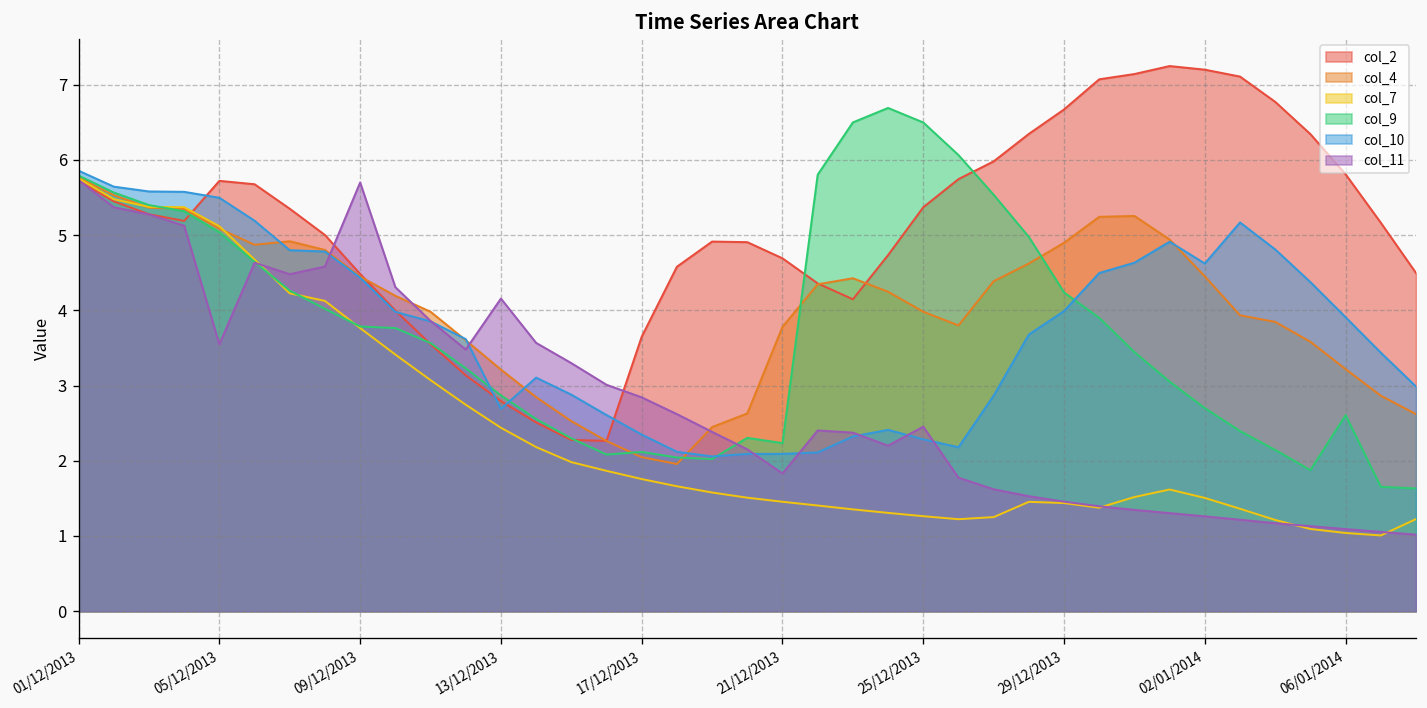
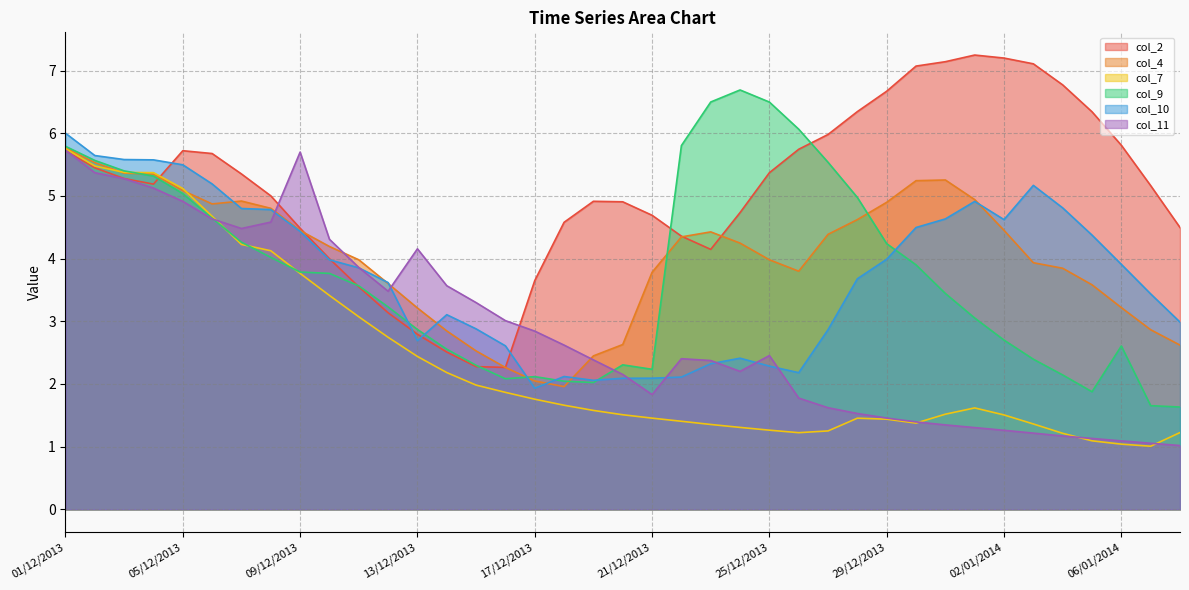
col_10, 01/12/2013: 5.9 -> 6.0
col_11, 05/12/2013: 3.5 -> 4.9
col_10, 17/12/2013: 2.3 -> 1.9
